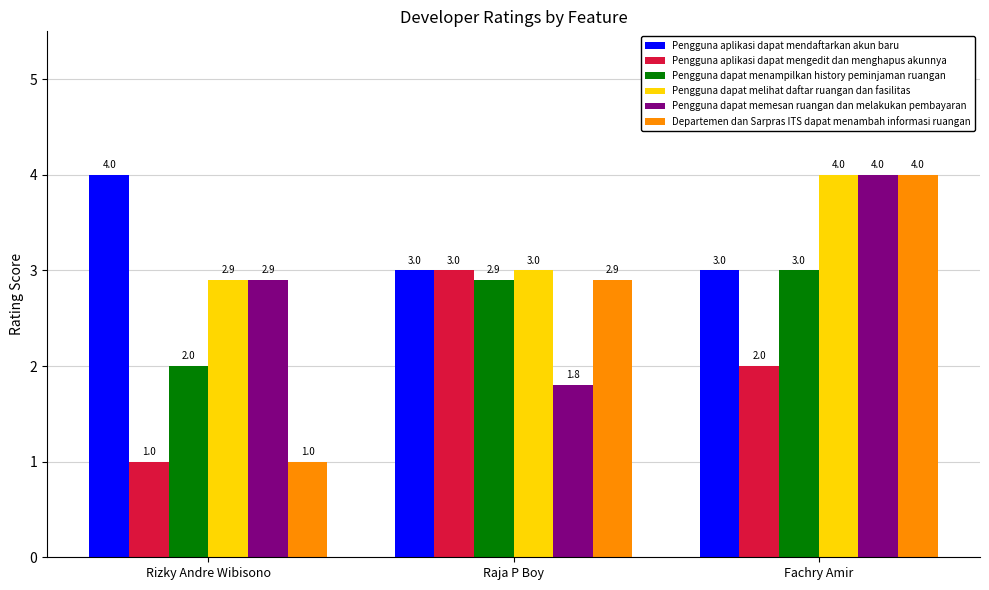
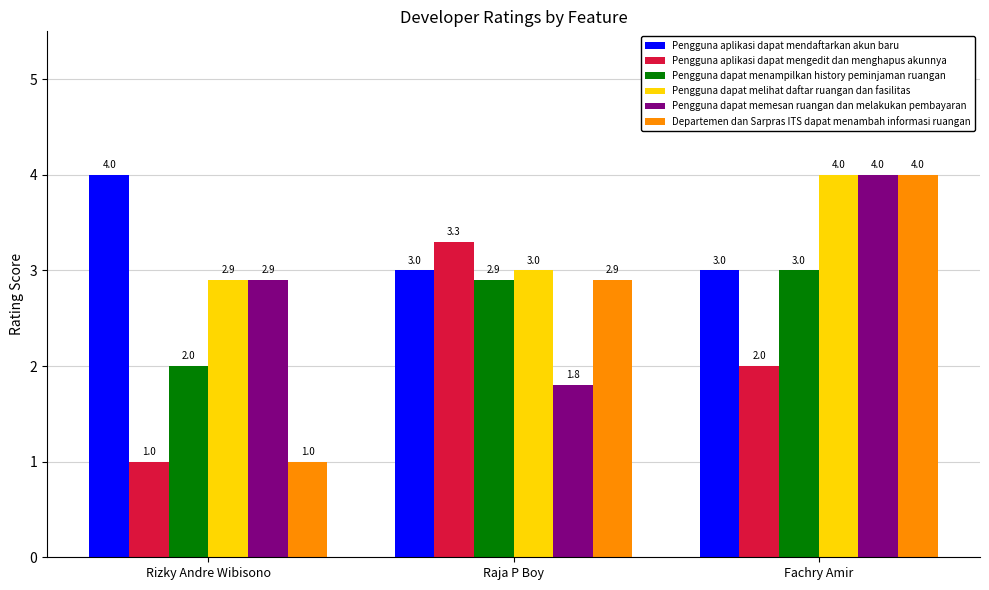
Pengguna aplikasi dapat mengedit dan menghapus akunnya, Raja P Boy: 3.0 -> 3.3
